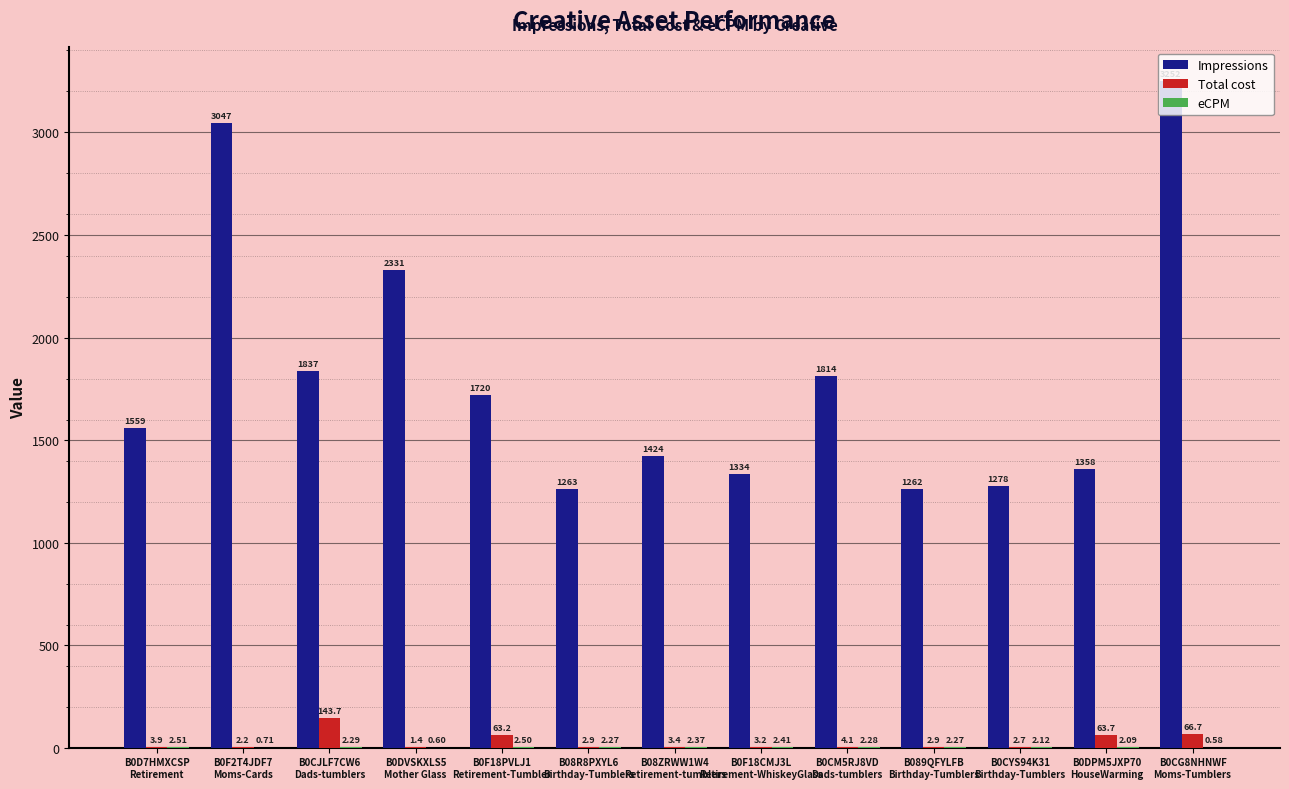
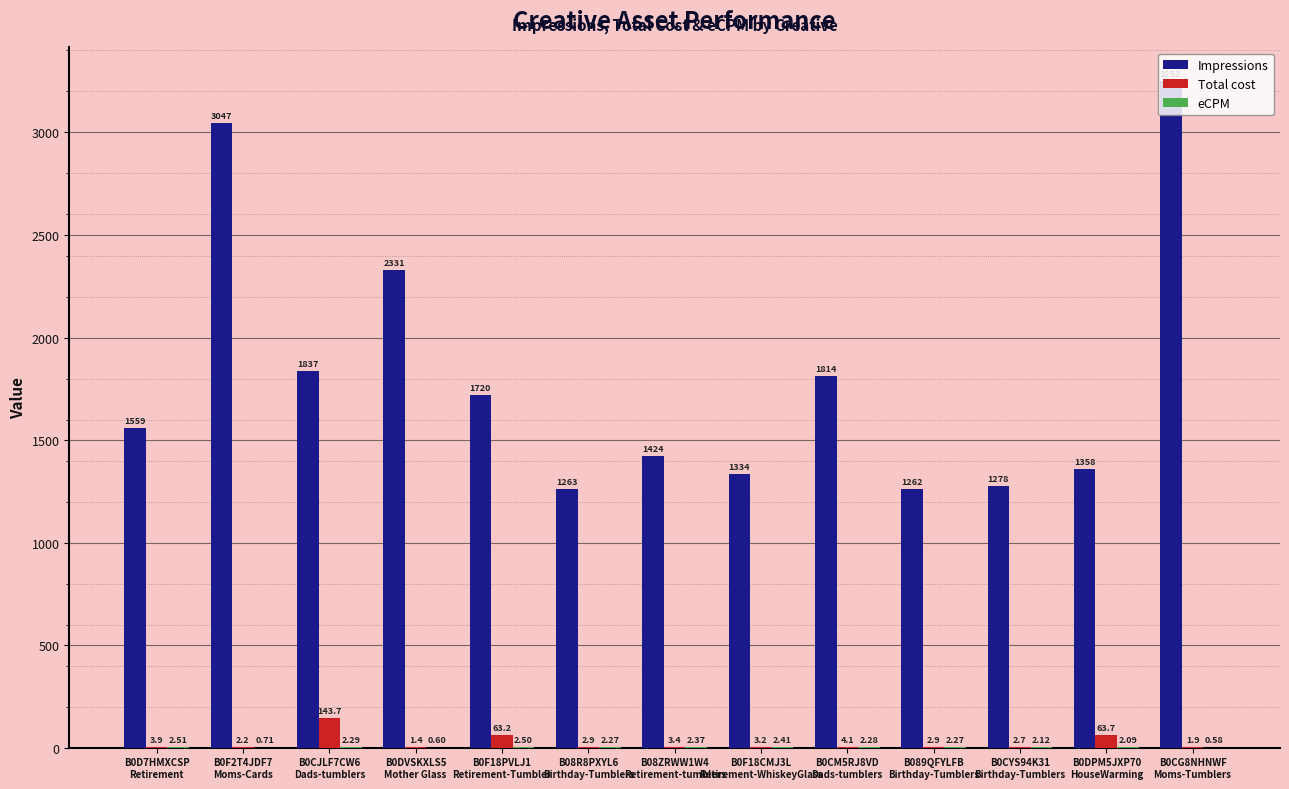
Total cost, B0CG8NHNWF Moms-Tumblers: 66.7 -> 1.9
